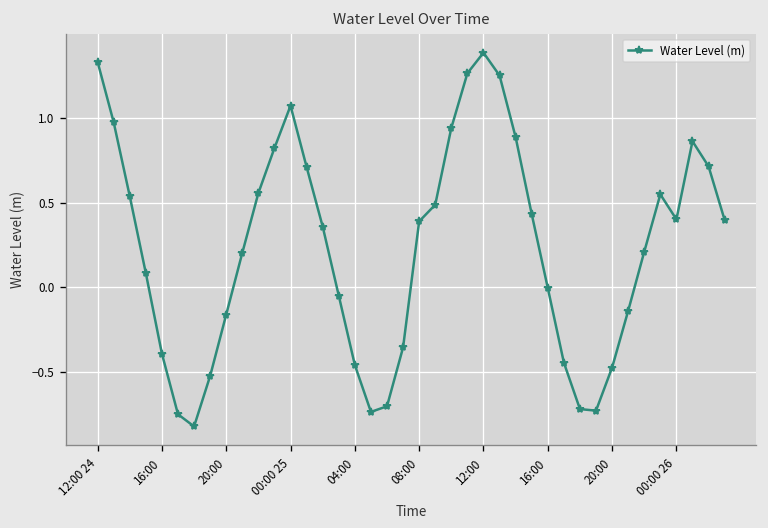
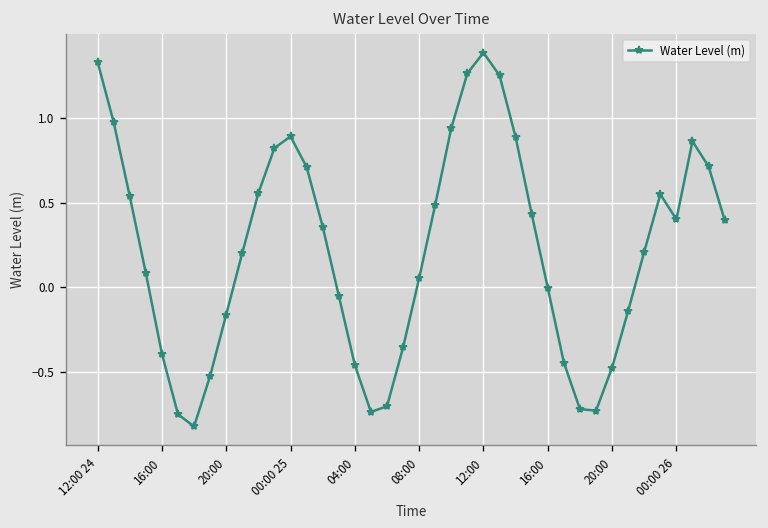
00:00 25: 1.07 -> 0.89
08:00: 0.39 -> 0.05
